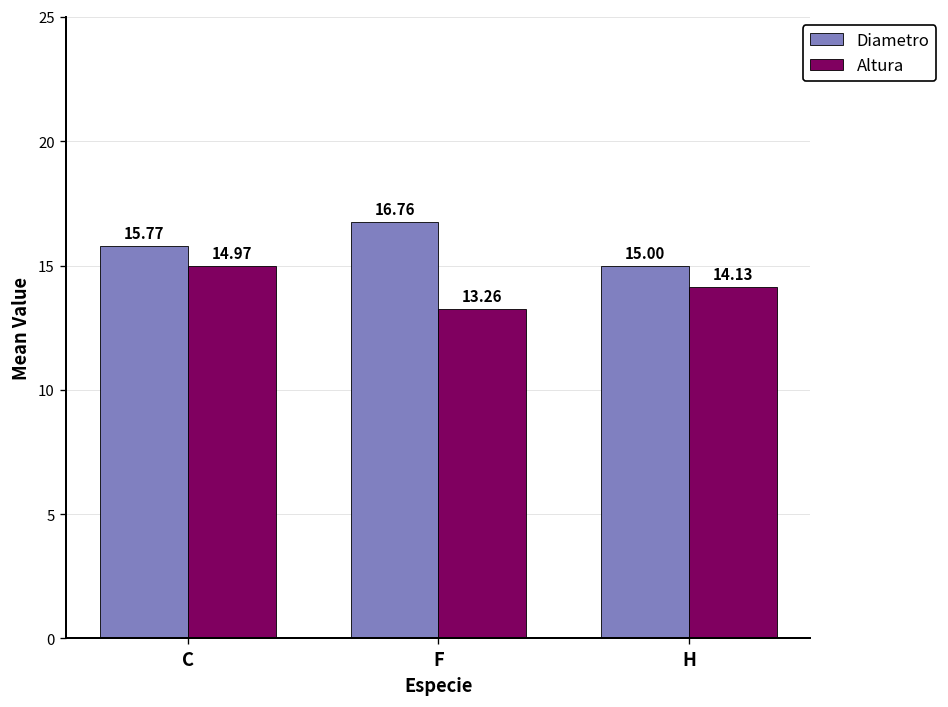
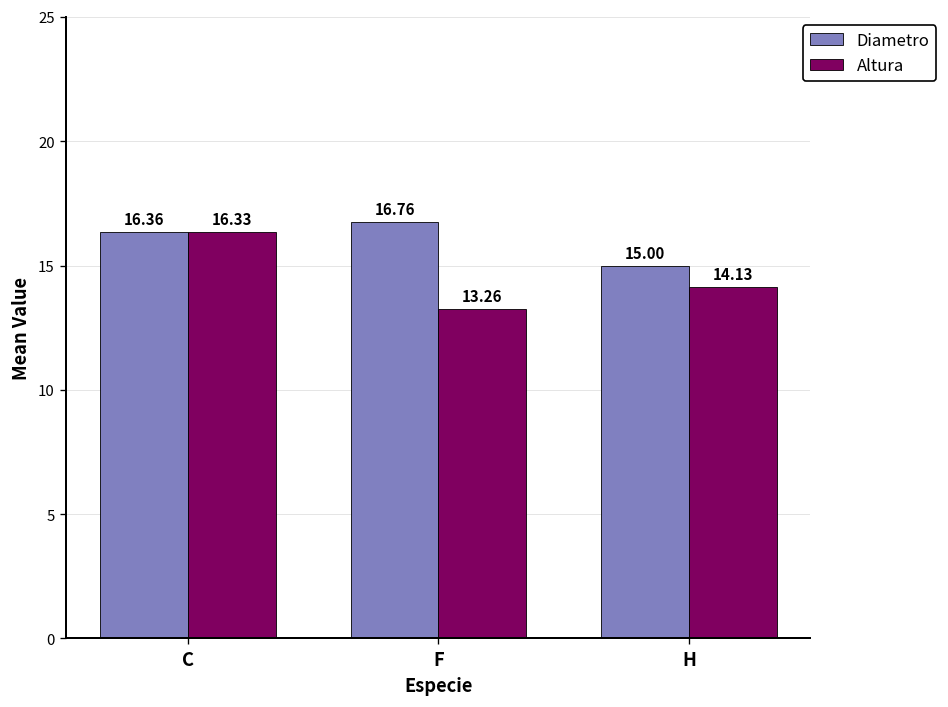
Diametro, C: 15.77 -> 16.36
Altura, C: 14.97 -> 16.33
